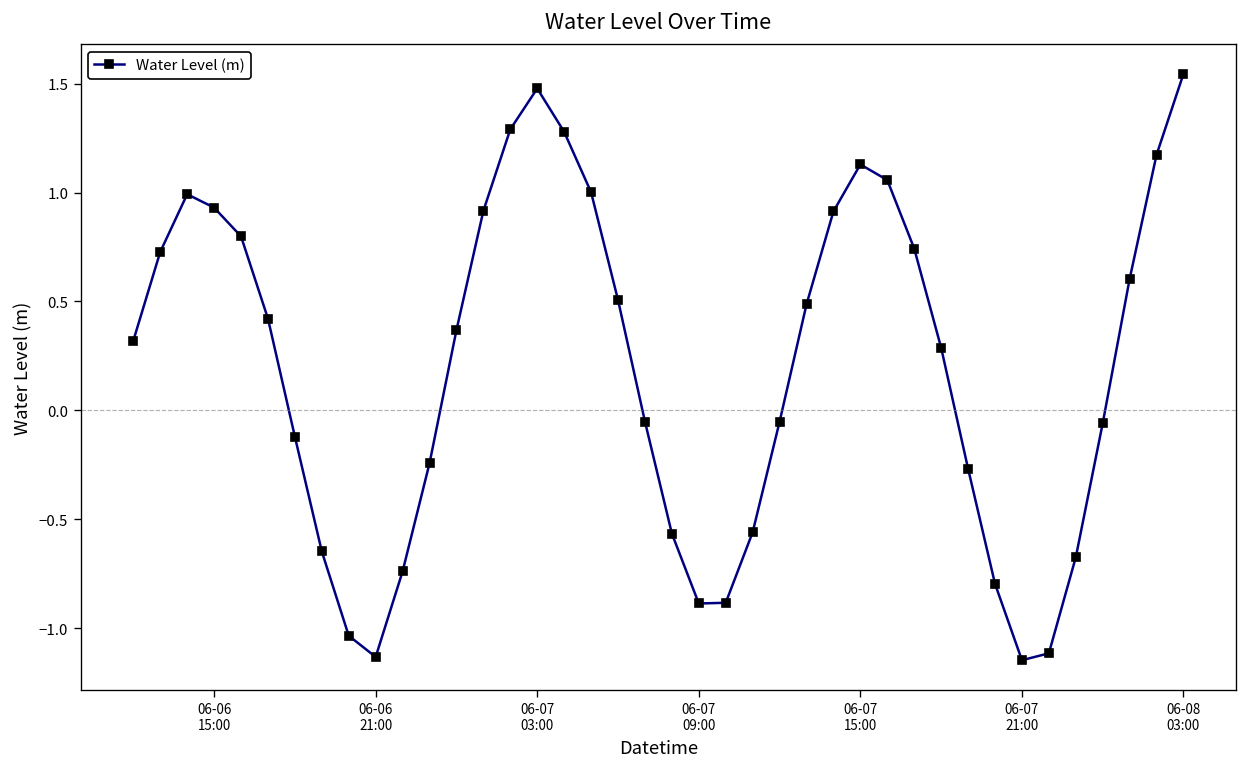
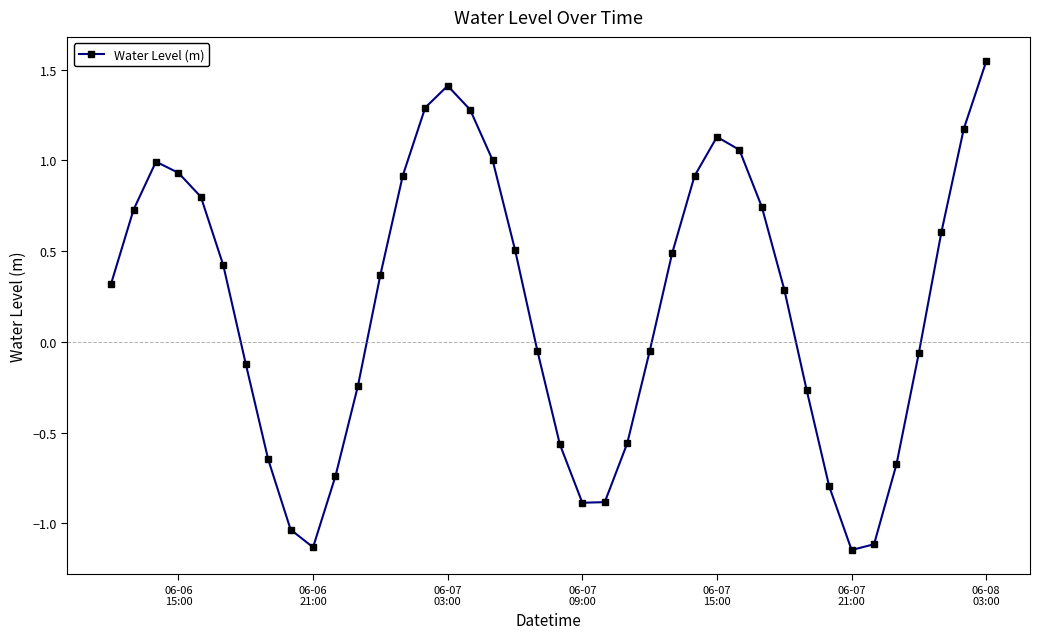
06-07 03:00: 1.48 -> 1.41
